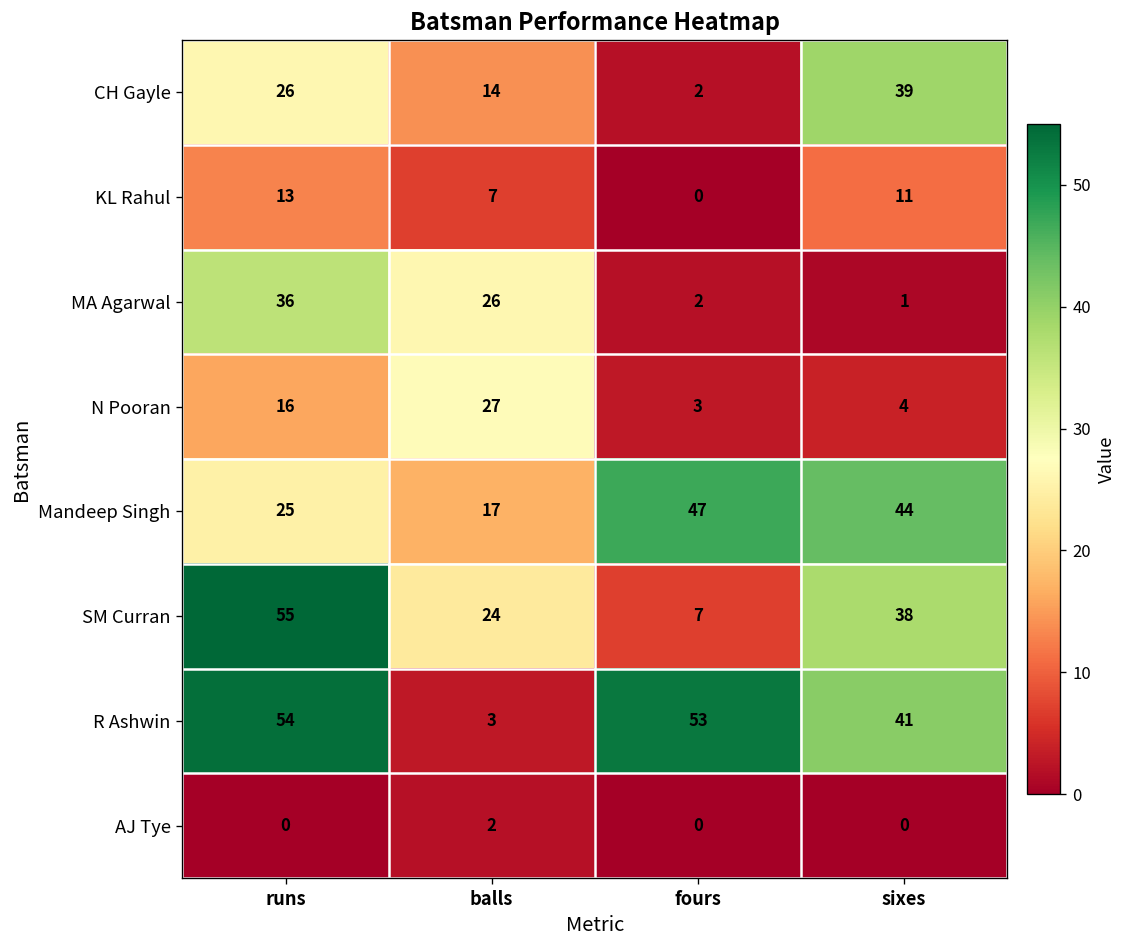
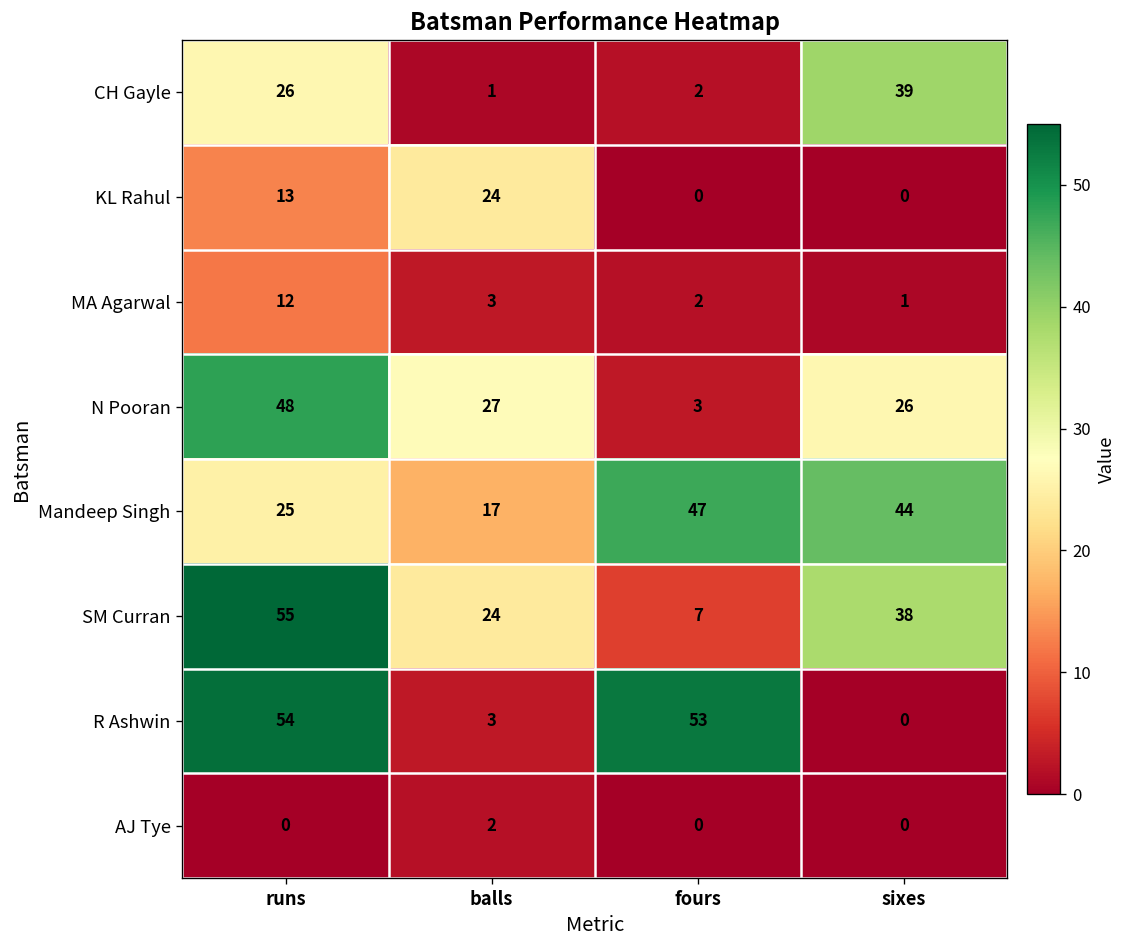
CH Gayle, balls: 14 -> 1
KL Rahul, balls: 7 -> 24
KL Rahul, sixes: 11 -> 0
MA Agarwal, runs: 36 -> 12
MA Agarwal, balls: 26 -> 3
N Pooran, runs: 16 -> 48
N Pooran, sixes: 4 -> 26
R Ashwin, sixes: 41 -> 0
